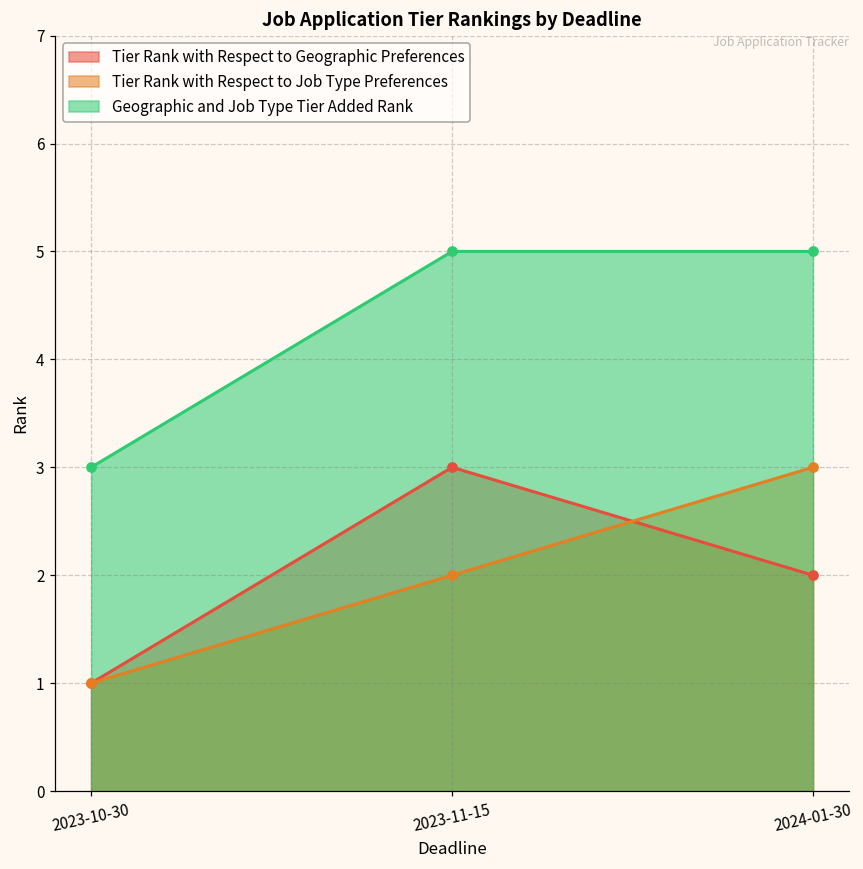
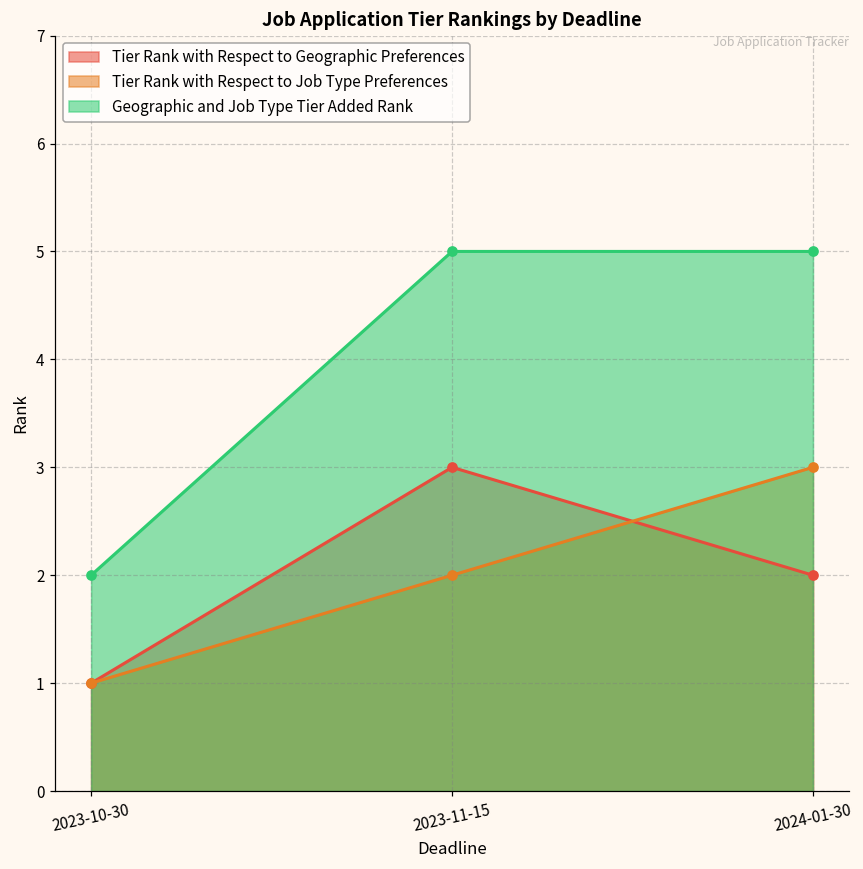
Geographic and Job Type Tier Added Rank, 2023-10-30: 3 -> 2
